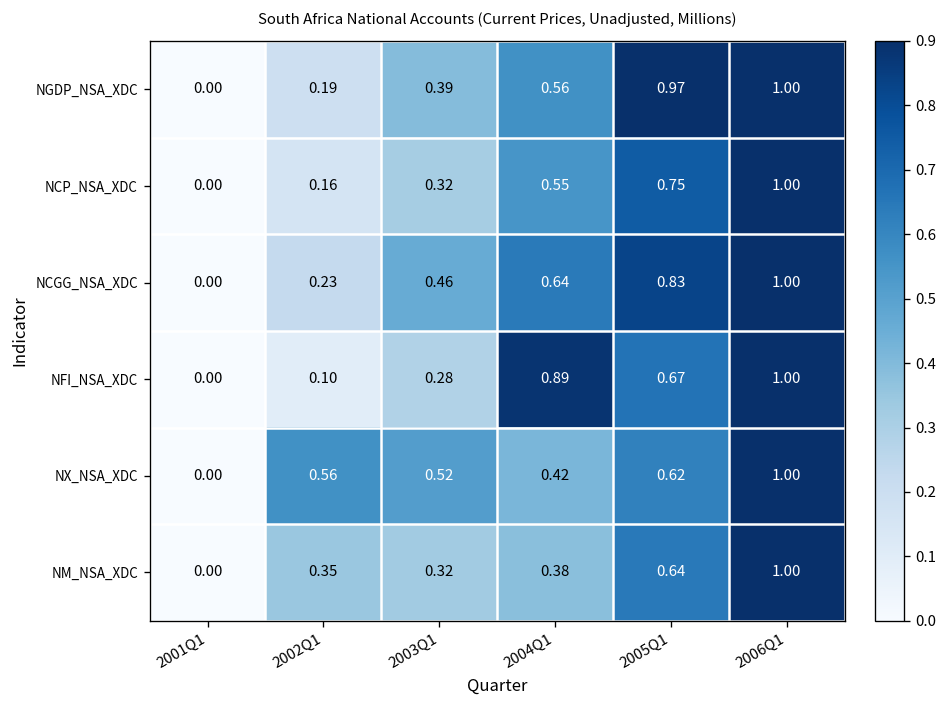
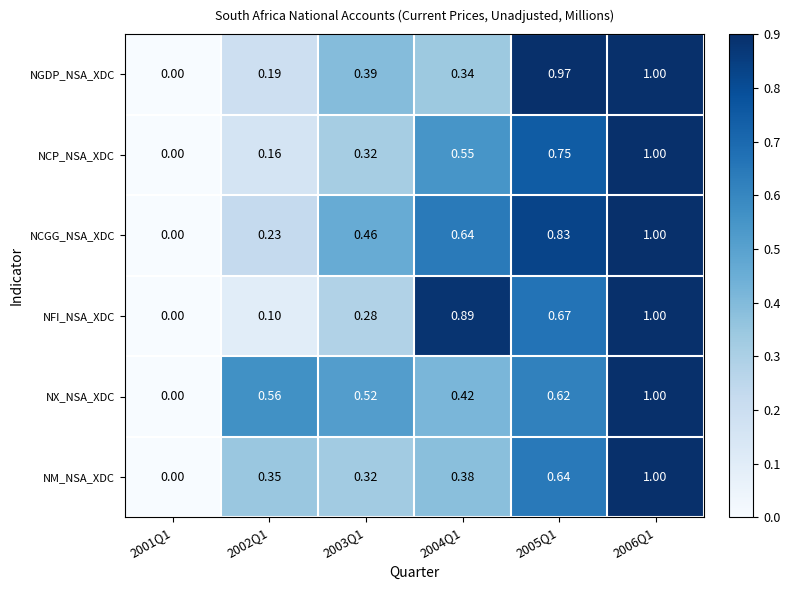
NGDP_NSA_XDC, 2004Q1: 0.56 -> 0.34
